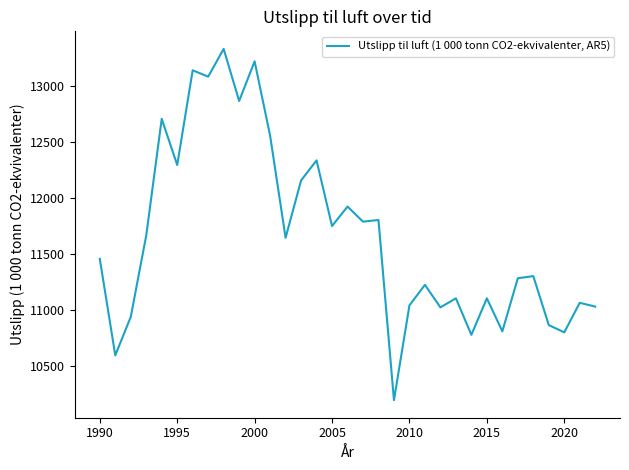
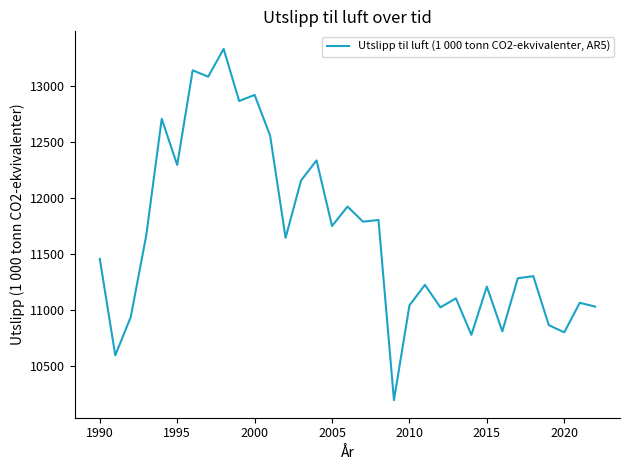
2000: 13220 -> 12920
2015: 11110 -> 11210
